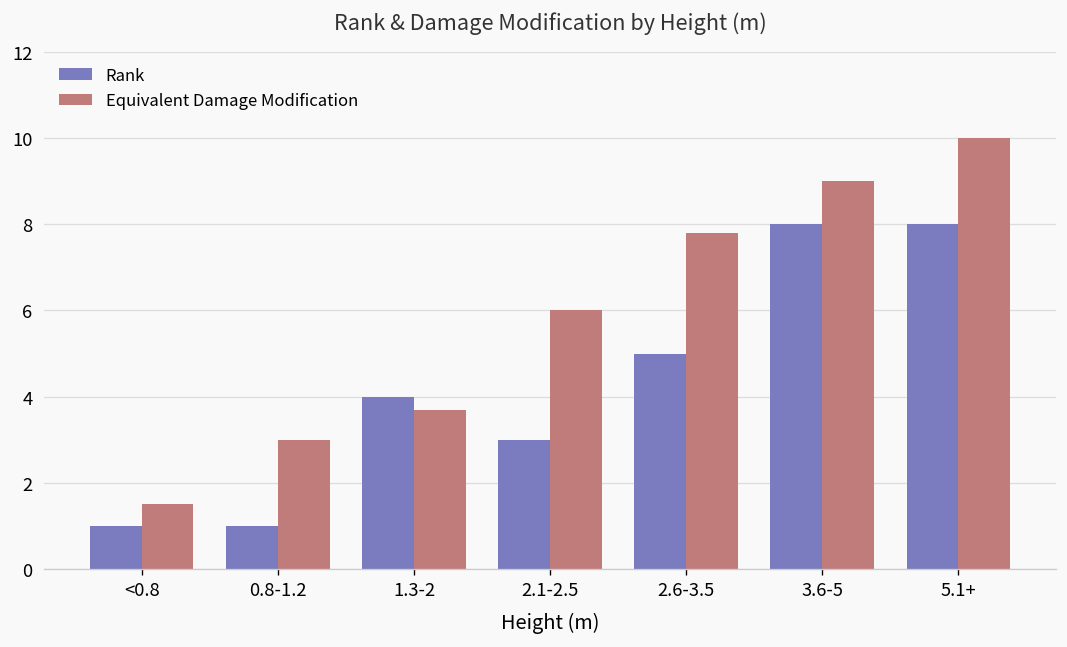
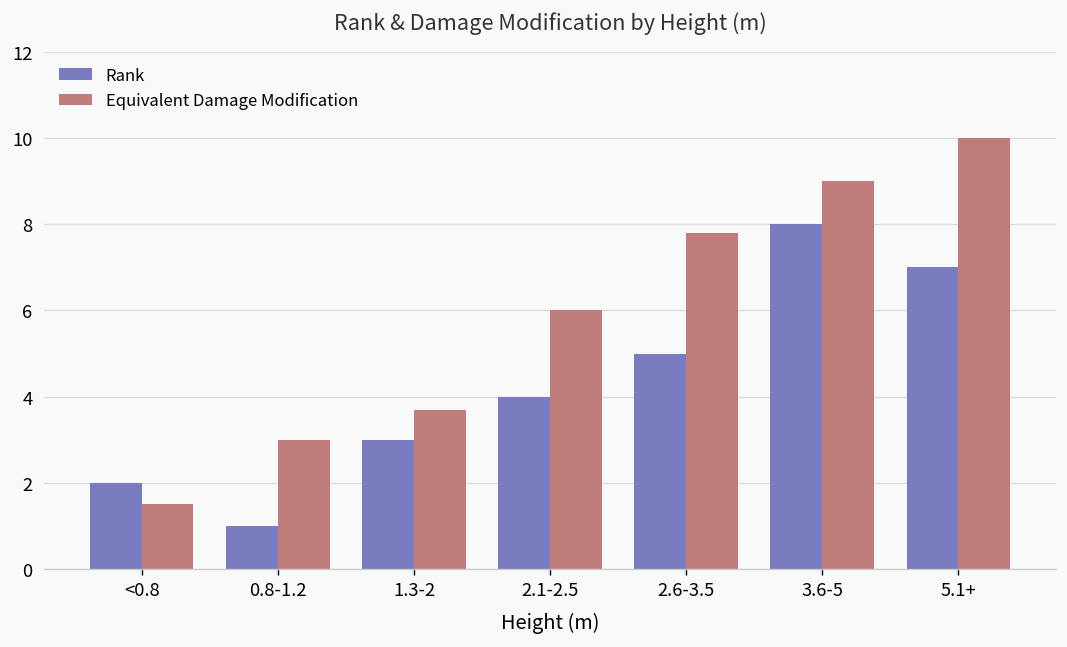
Rank, <0.8: 1 -> 2
Rank, 1.3-2: 4 -> 3
Rank, 2.1-2.5: 3 -> 4
Rank, 5.1+: 8 -> 7
